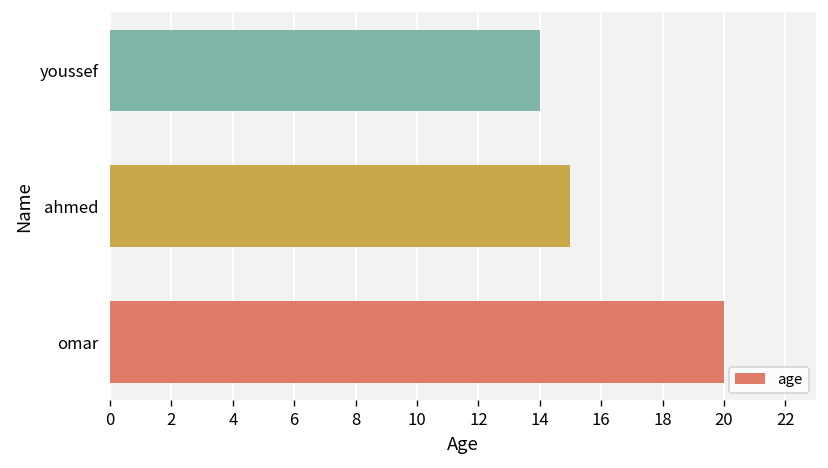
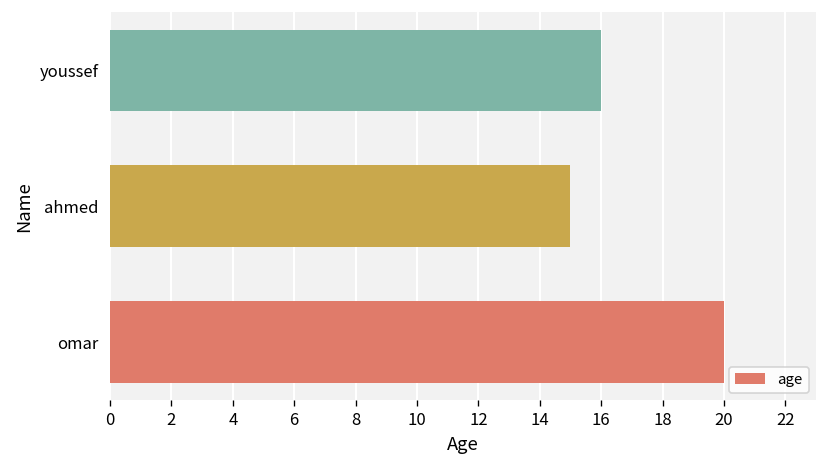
youssef: 14 -> 16
